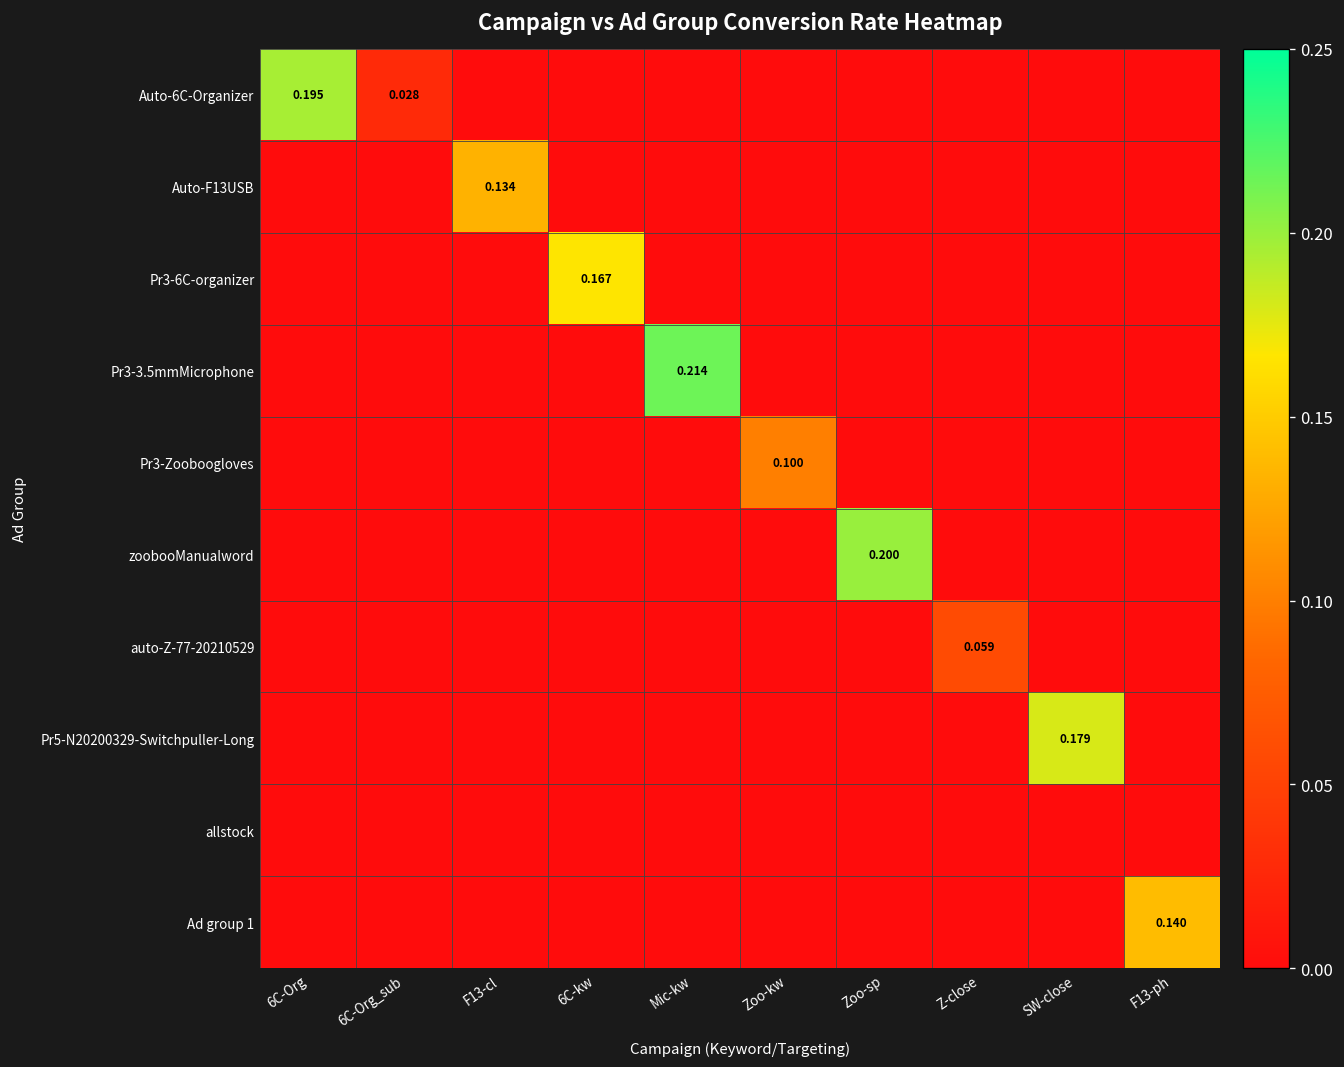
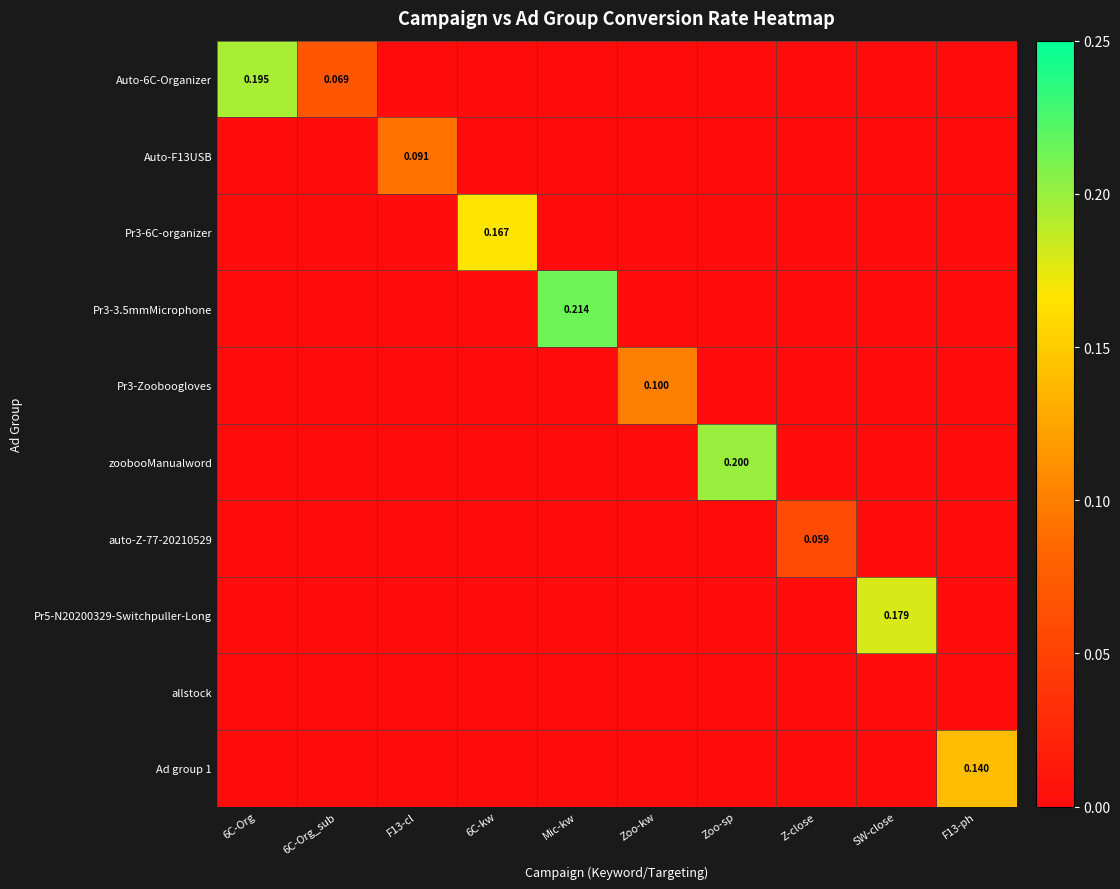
Auto-6C-Organizer, 6C-Org_sub: 0.028 -> 0.069
Auto-F13USB, F13-cl: 0.134 -> 0.091
